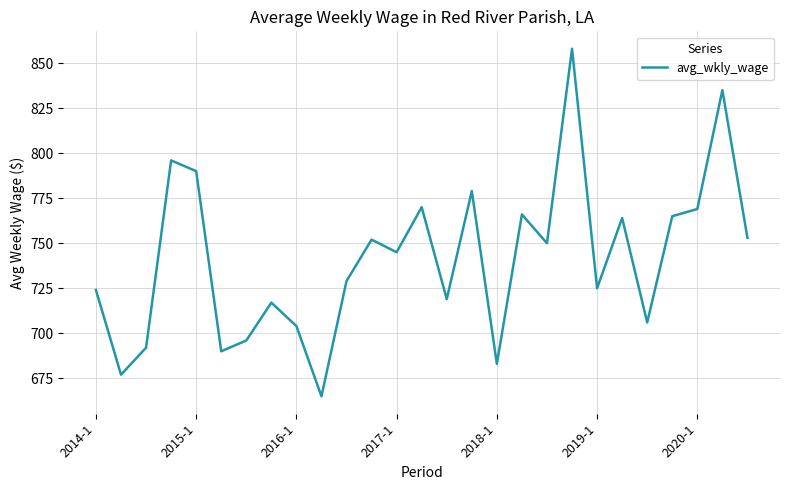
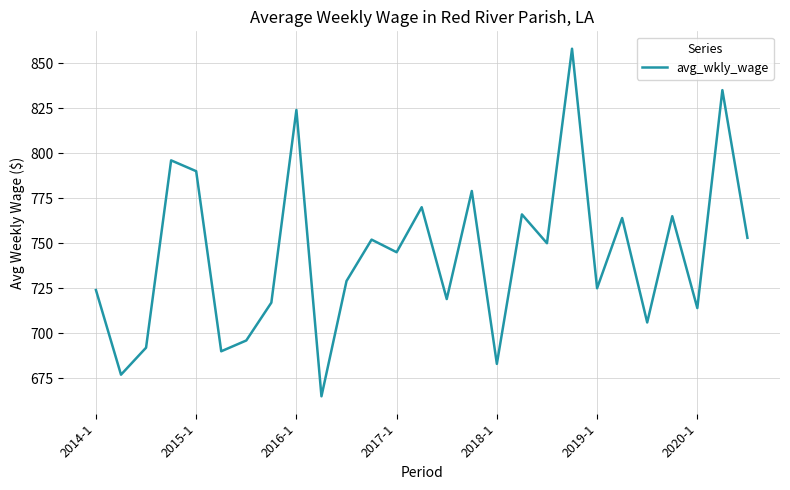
2016-1: 704 -> 824
2020-1: 769 -> 714
